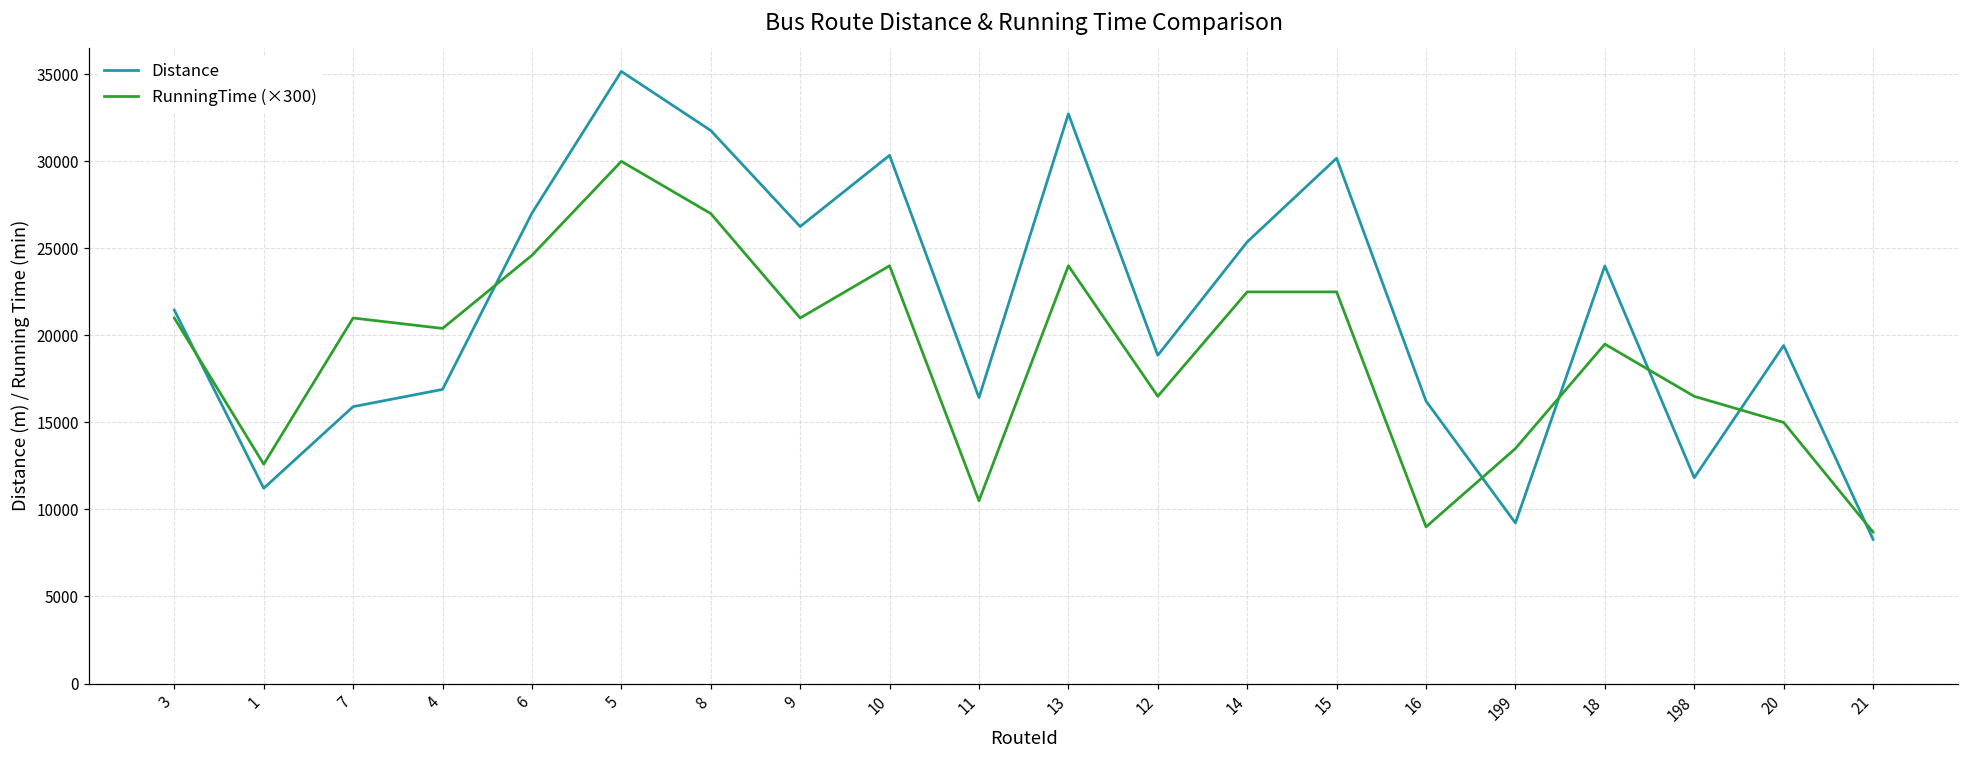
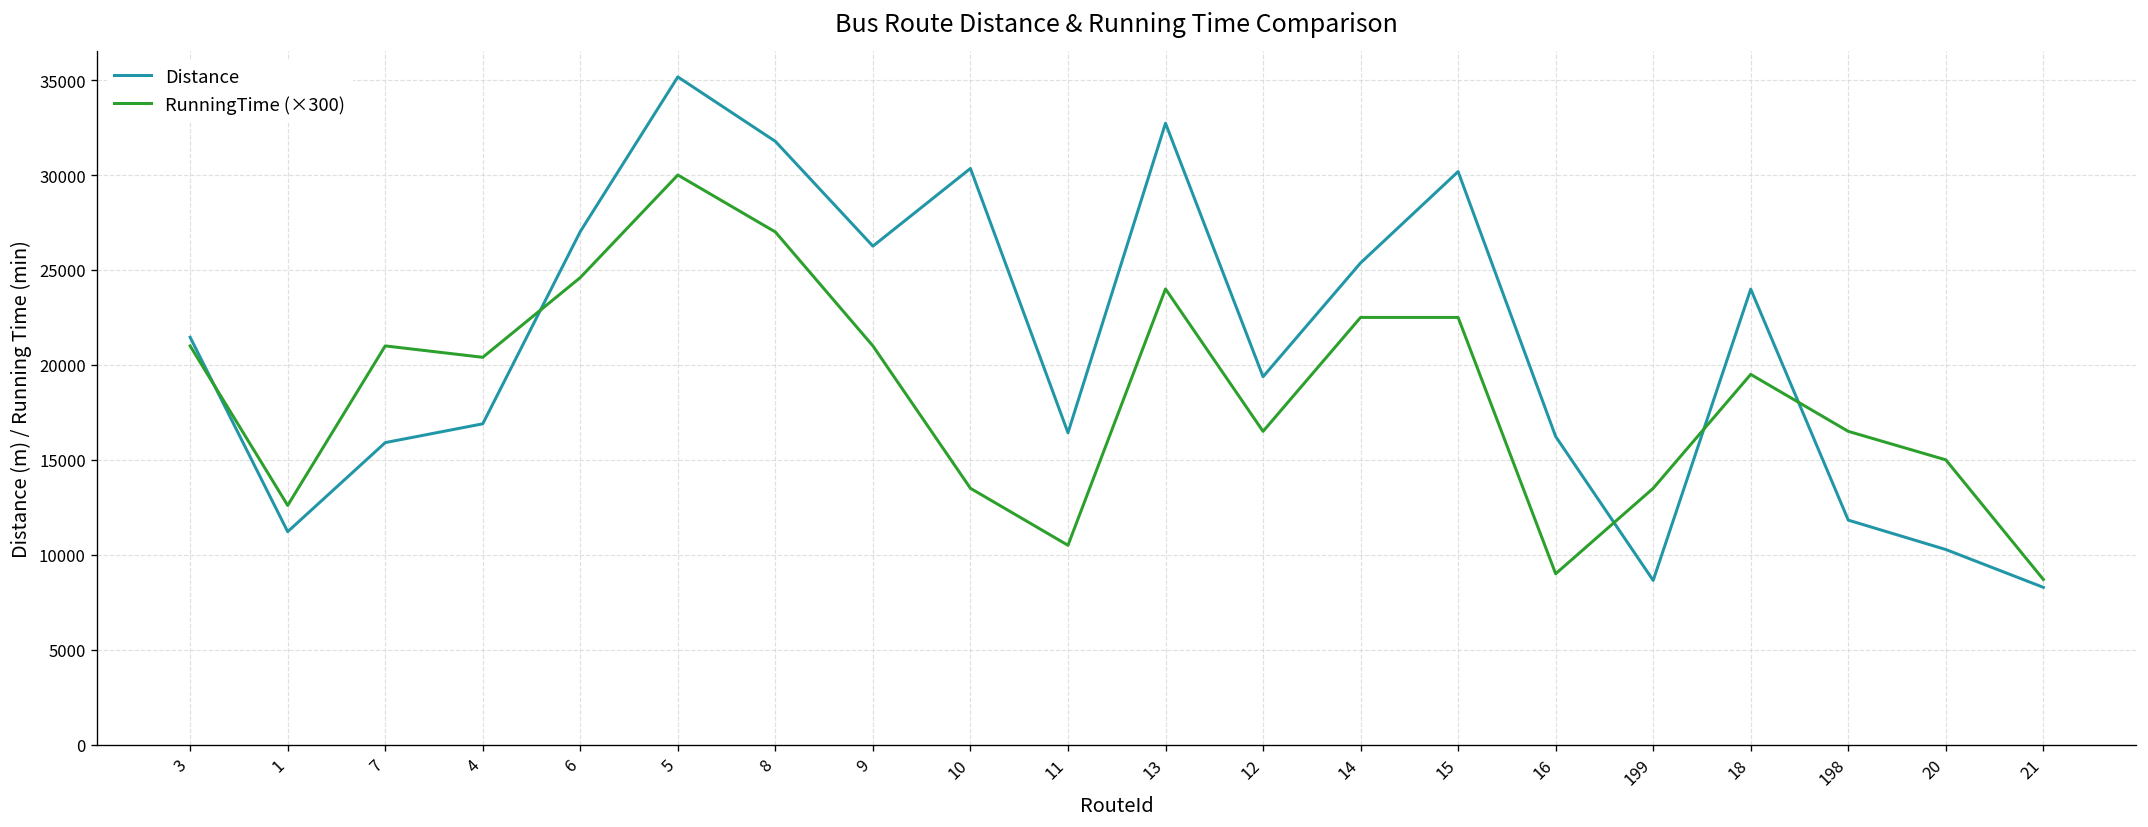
RunningTime (×300), 10: 24000 -> 13500
Distance, 12: 18900 -> 19400
Distance, 199: 9200 -> 8700
Distance, 20: 19400 -> 10300
